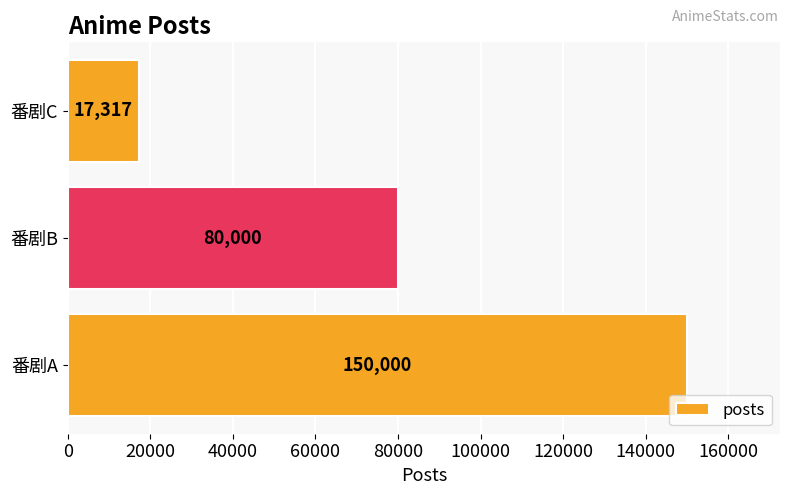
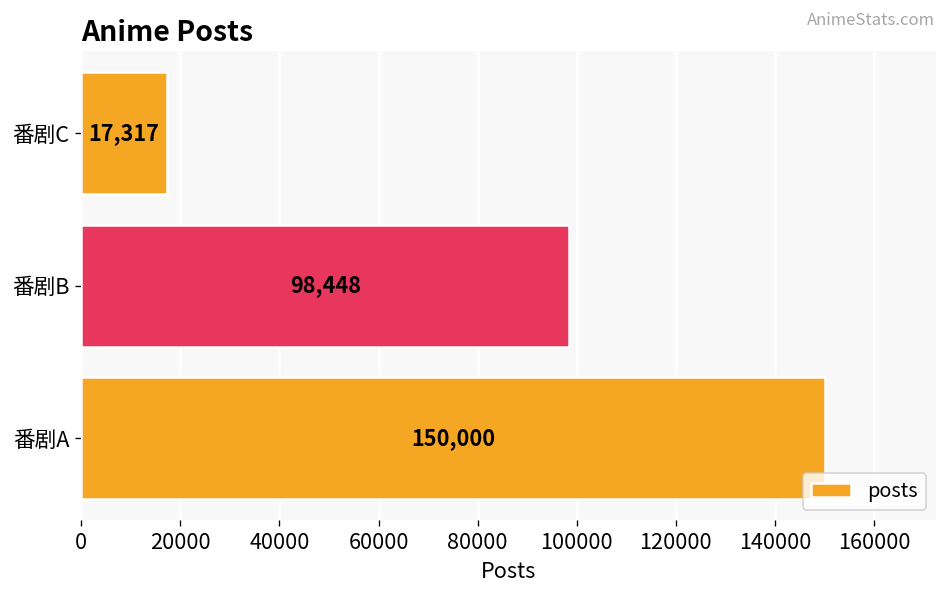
番剧B: 80,000 -> 98,448
